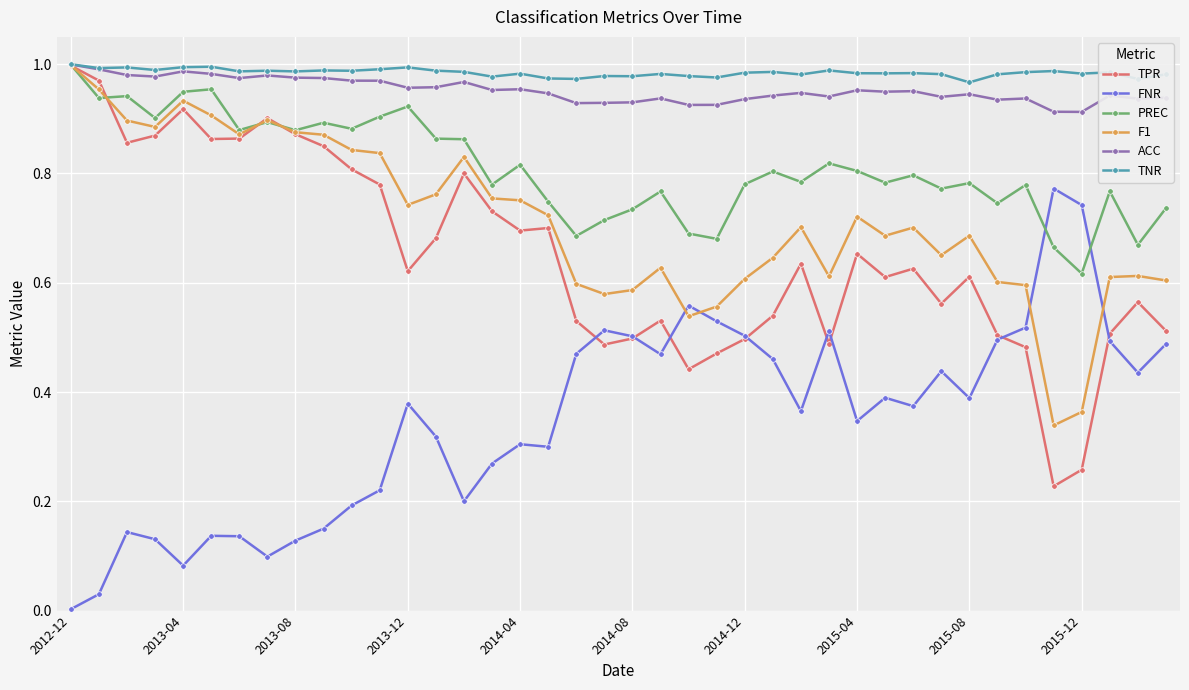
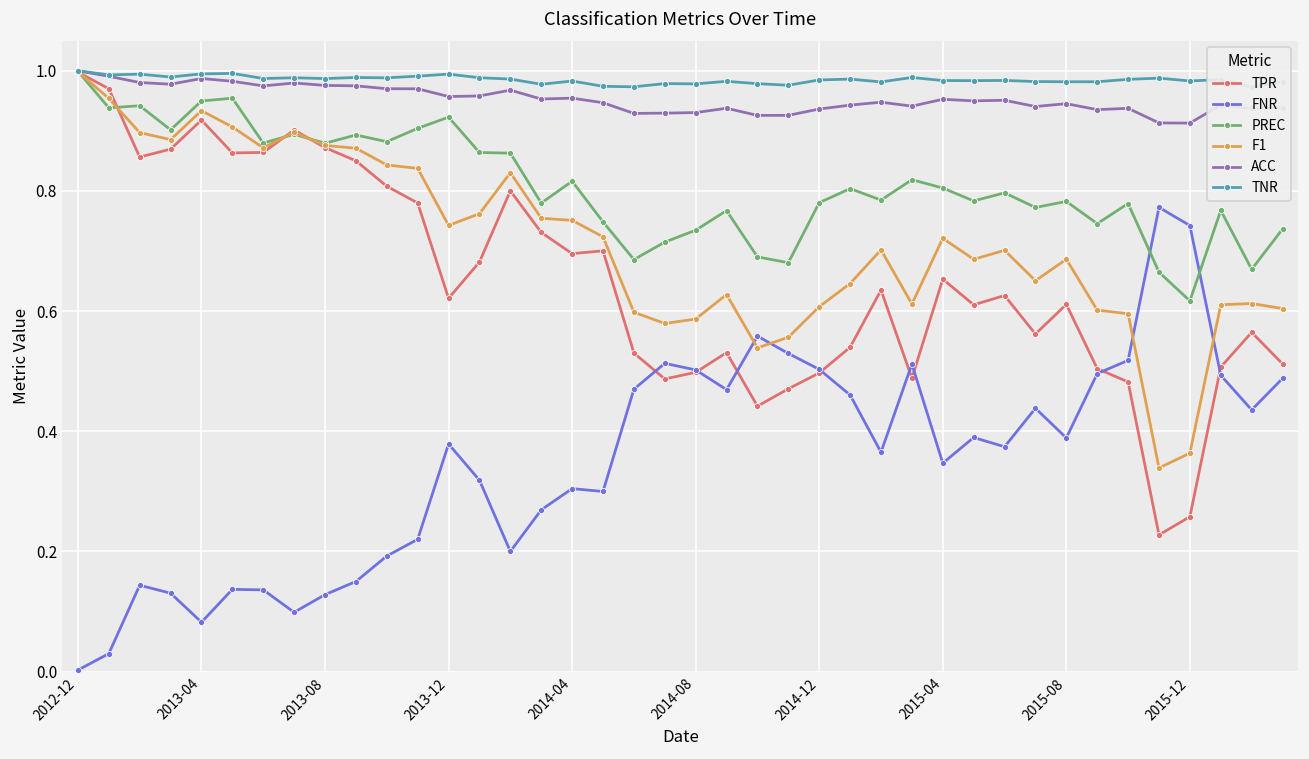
TNR, 2015-08: 0.97 -> 0.98
